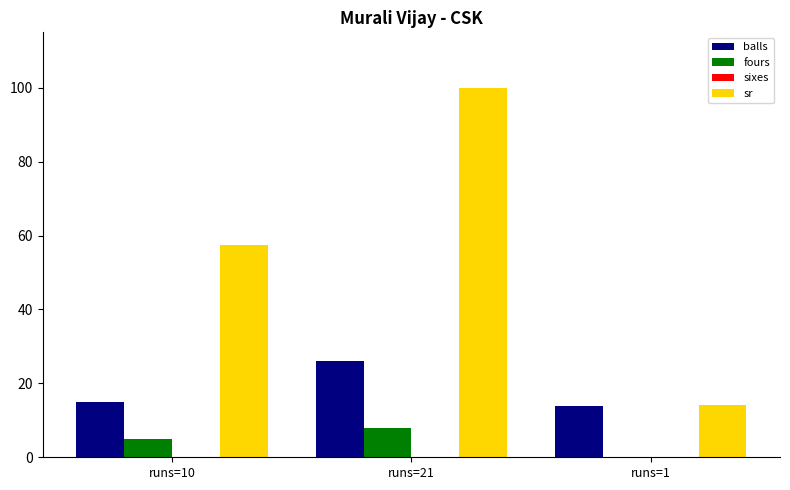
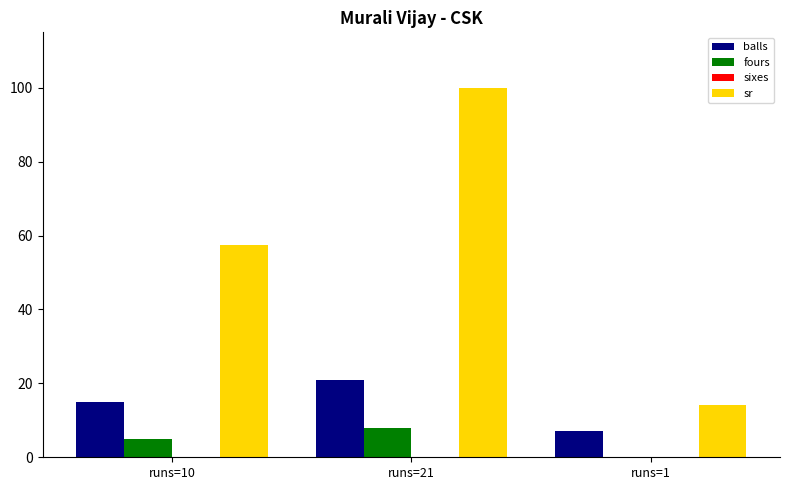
balls, runs=21: 26 -> 21
balls, runs=1: 14 -> 7
